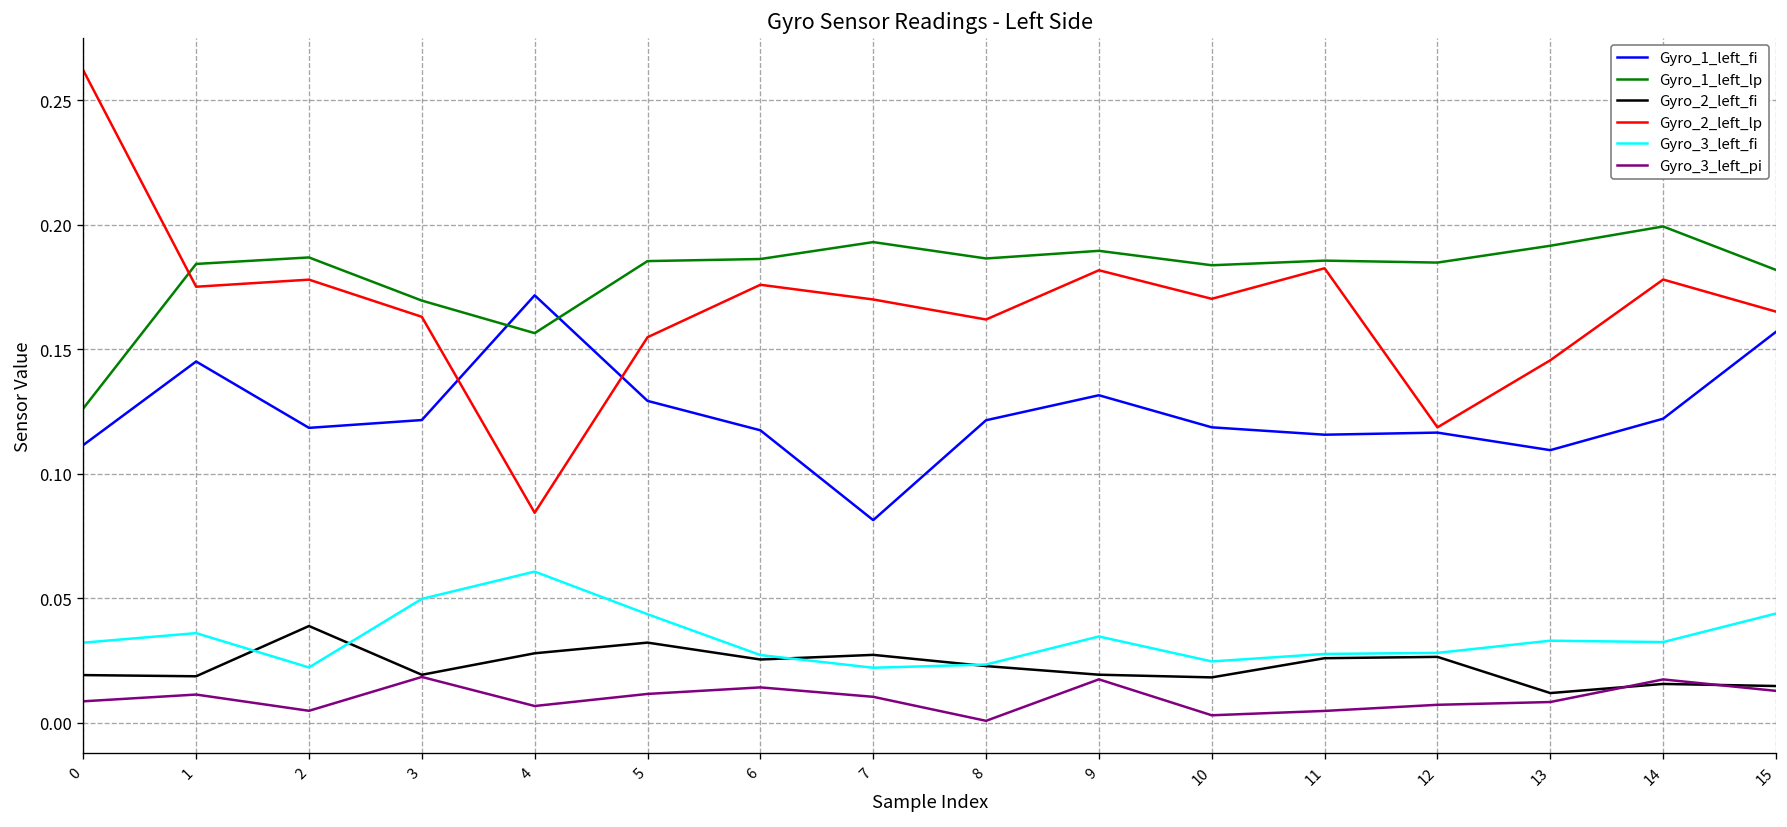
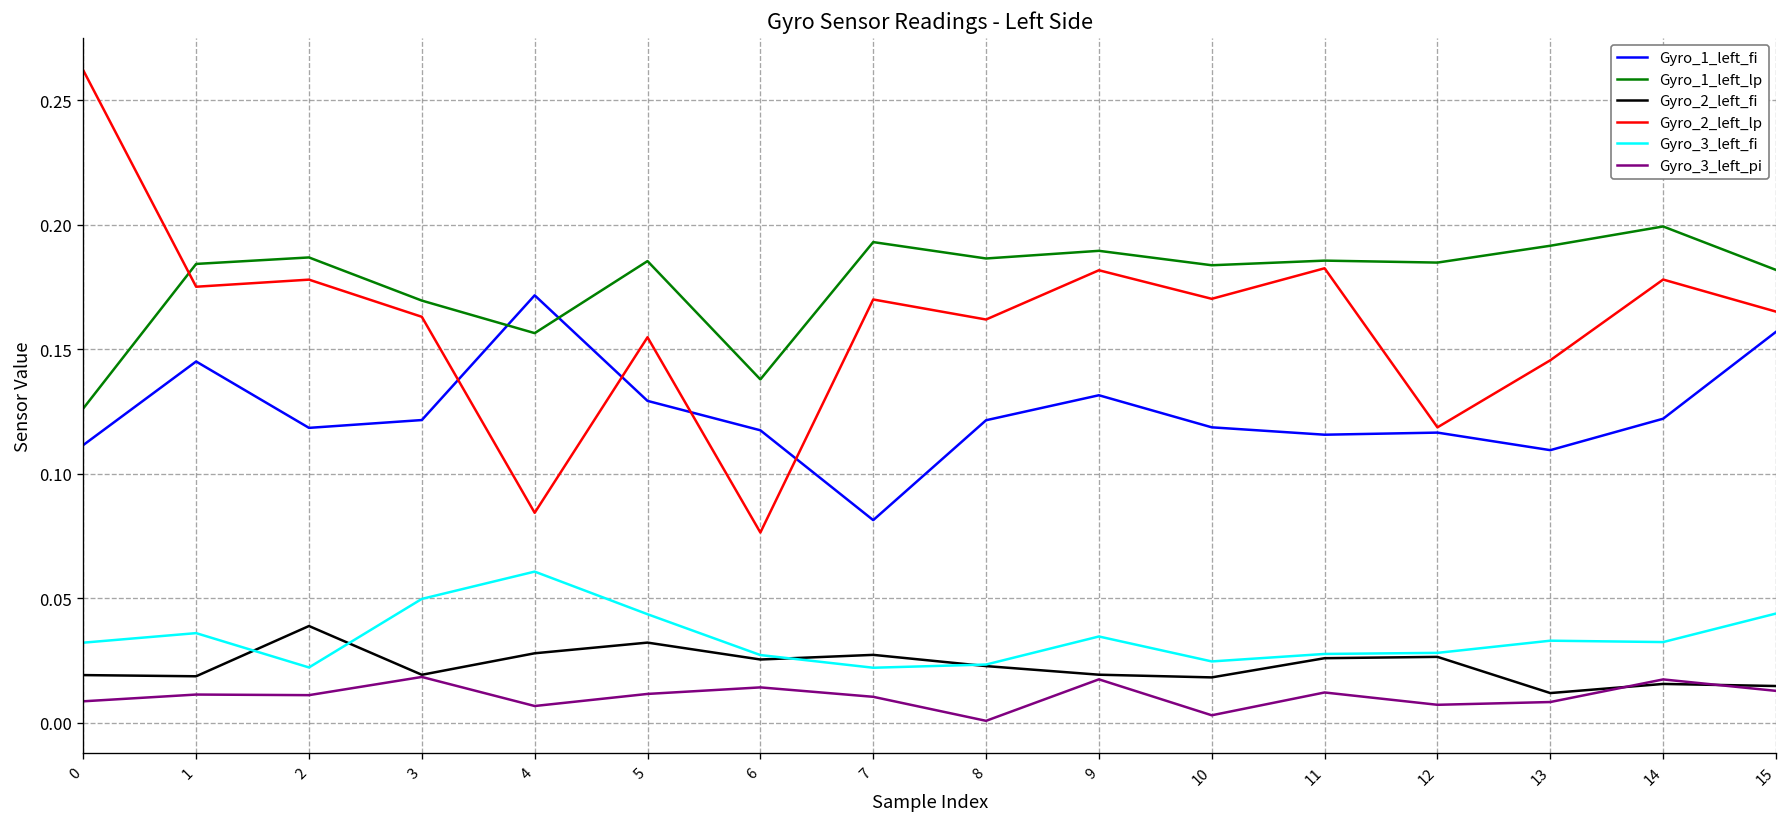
Gyro_3_left_pi, 2: 0.005 -> 0.011
Gyro_1_left_lp, 6: 0.186 -> 0.138
Gyro_2_left_lp, 6: 0.176 -> 0.076
Gyro_3_left_pi, 11: 0.005 -> 0.012
